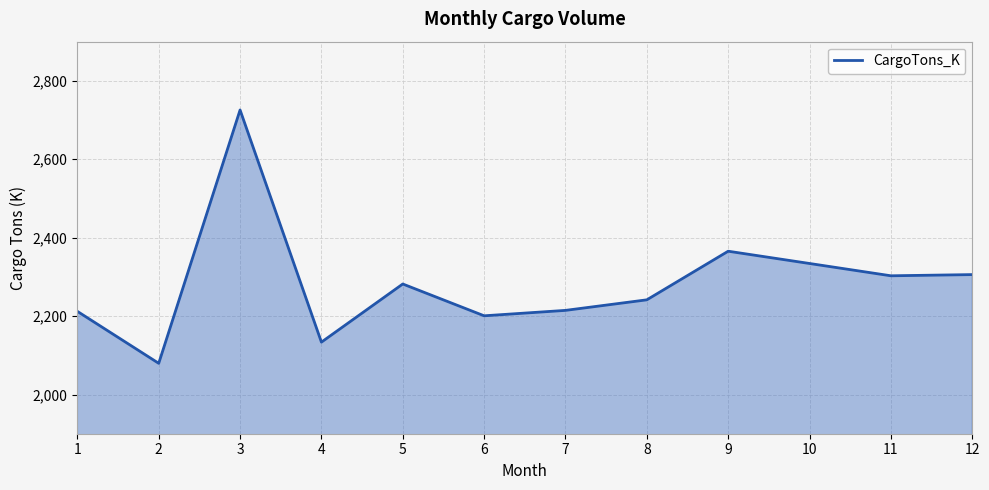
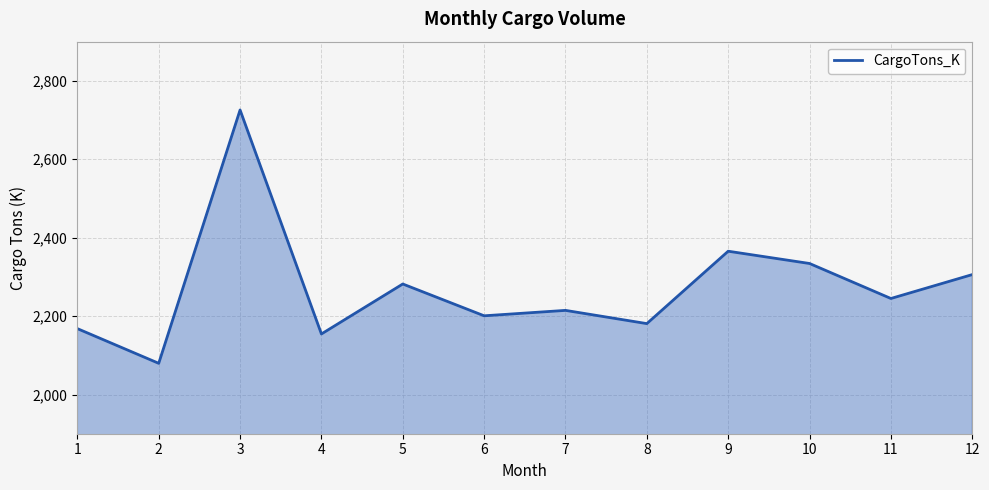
1: 2,210 -> 2,170
4: 2,130 -> 2,150
8: 2,240 -> 2,180
11: 2,300 -> 2,240
